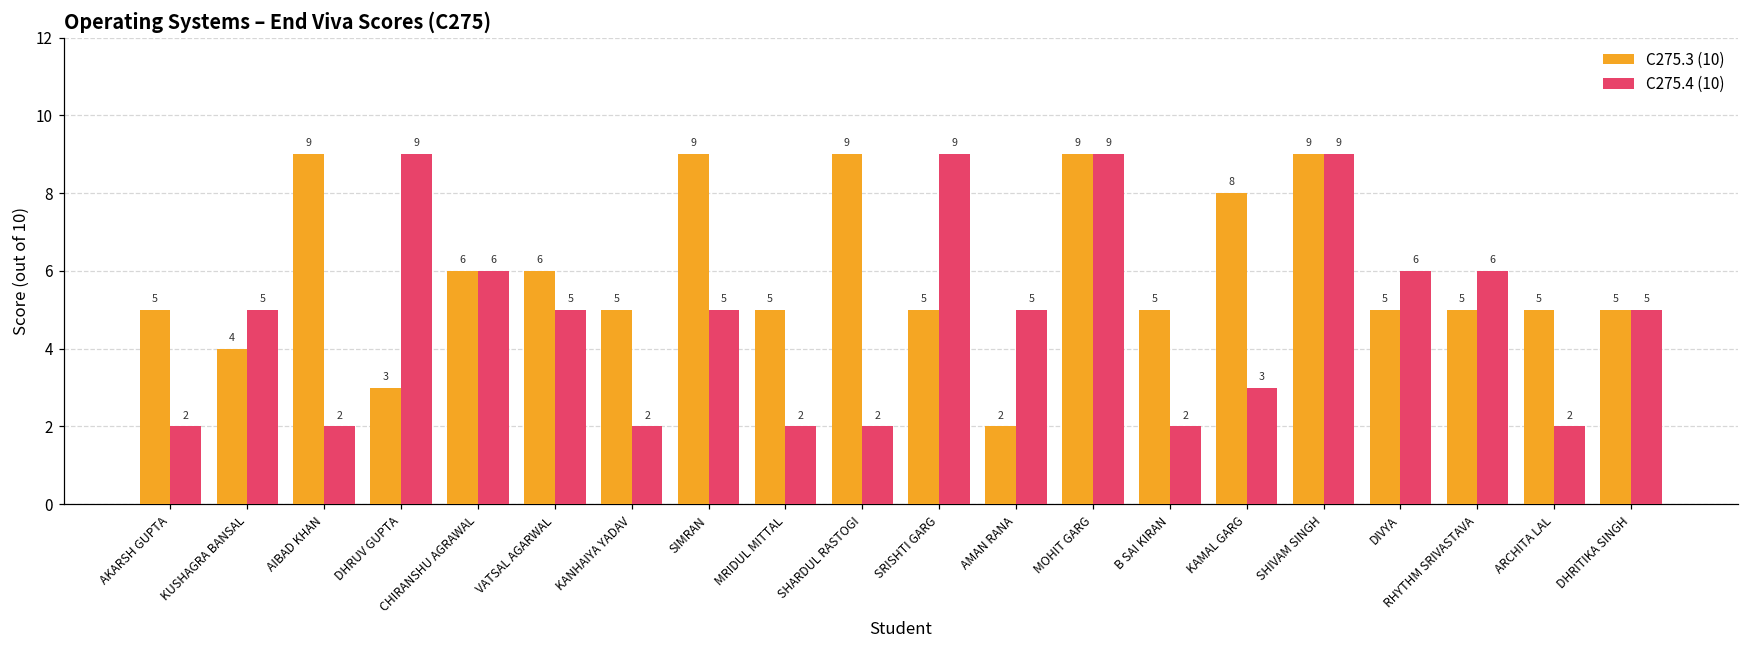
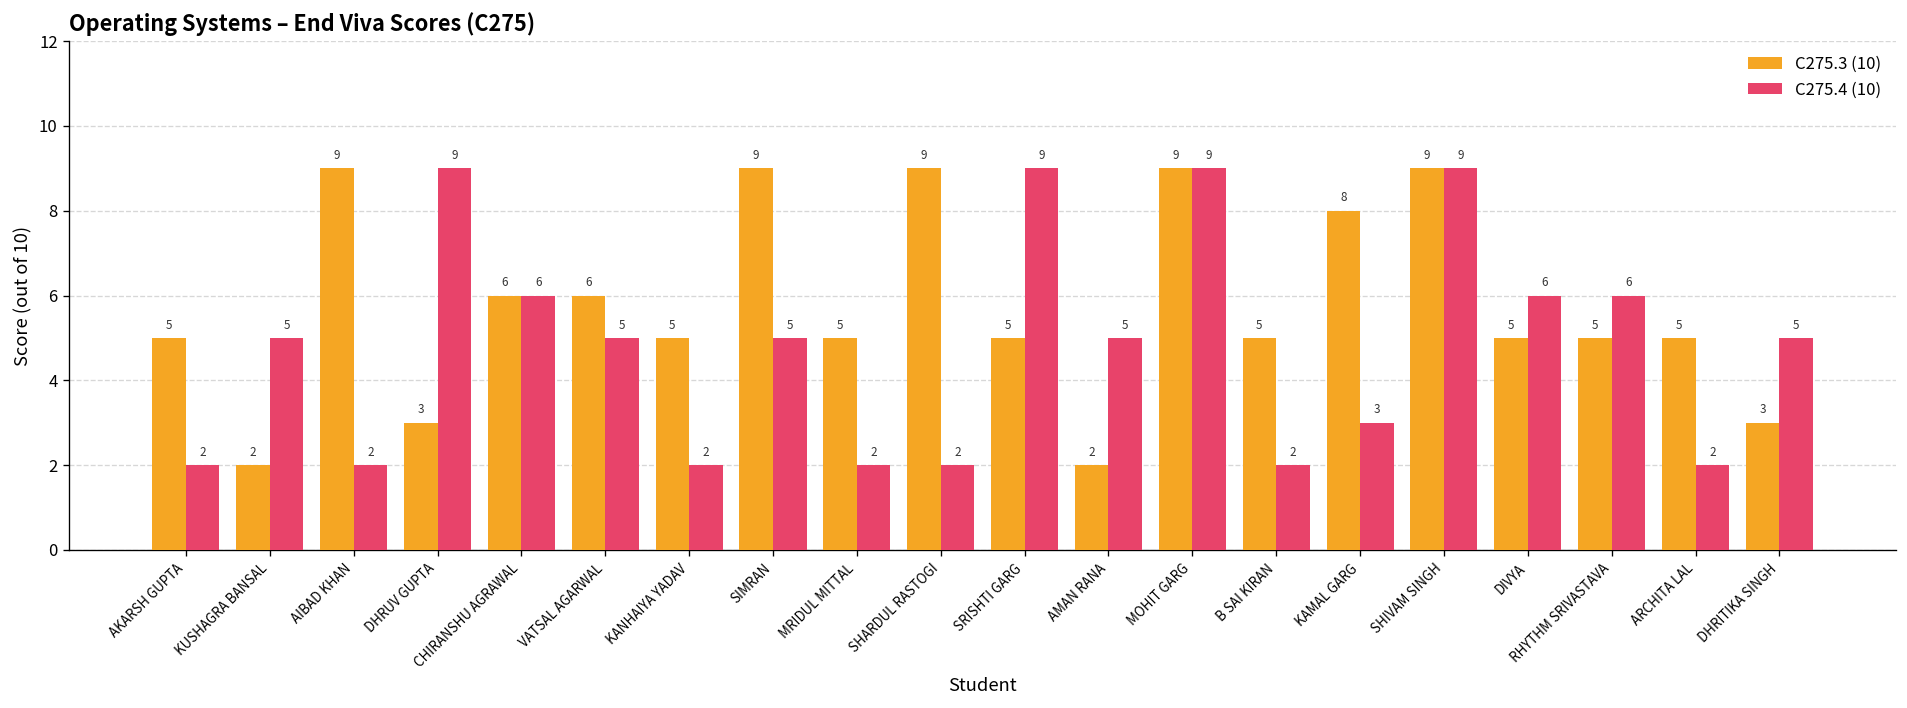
C275.3 (10), KUSHAGRA BANSAL: 4 -> 2
C275.3 (10), DHRITIKA SINGH: 5 -> 3
